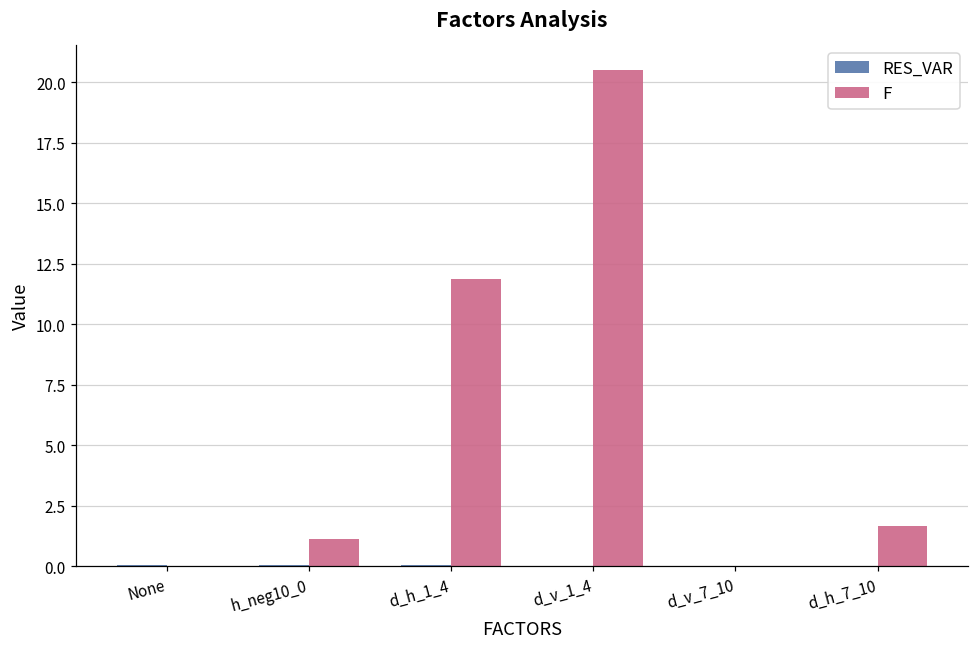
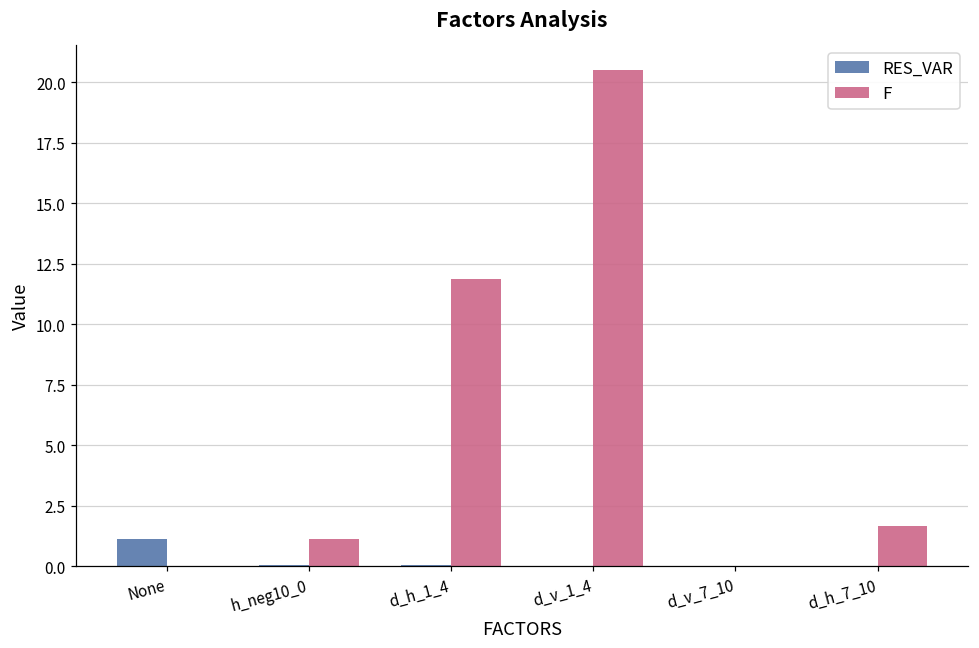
RES_VAR, None: 0.0 -> 1.1
